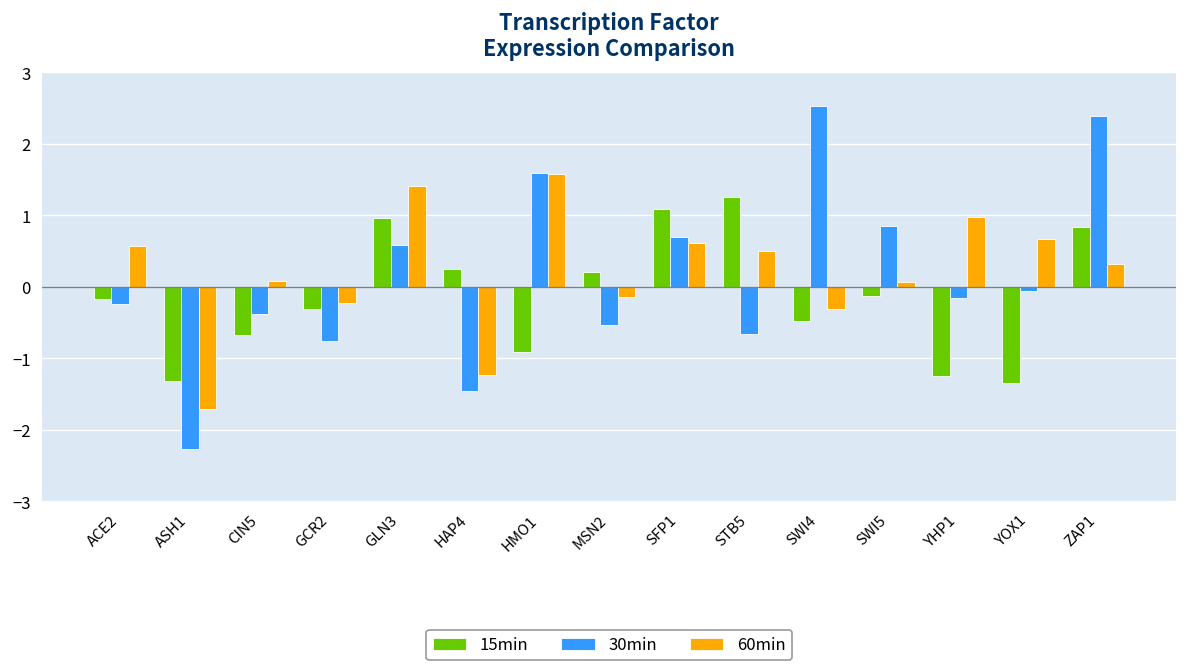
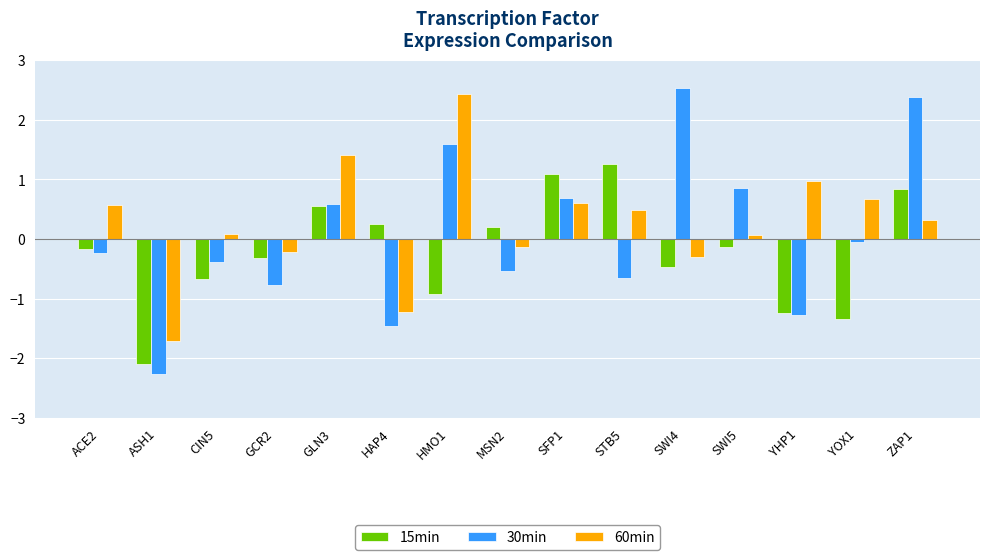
15min, ASH1: -1.3 -> -2.1
15min, GLN3: 1.0 -> 0.6
60min, HMO1: 1.6 -> 2.4
30min, YHP1: -0.2 -> -1.3
